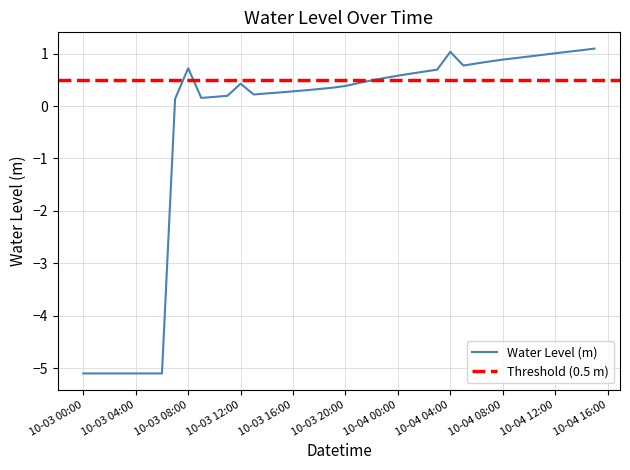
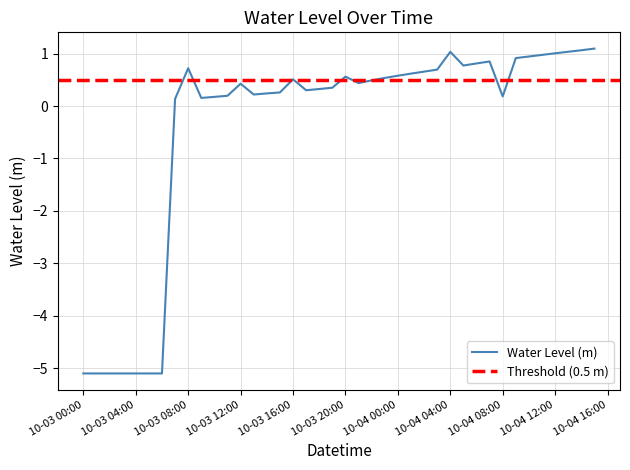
10-03 16:00: 0.3 -> 0.5
10-03 20:00: 0.4 -> 0.6
10-04 08:00: 0.9 -> 0.2
